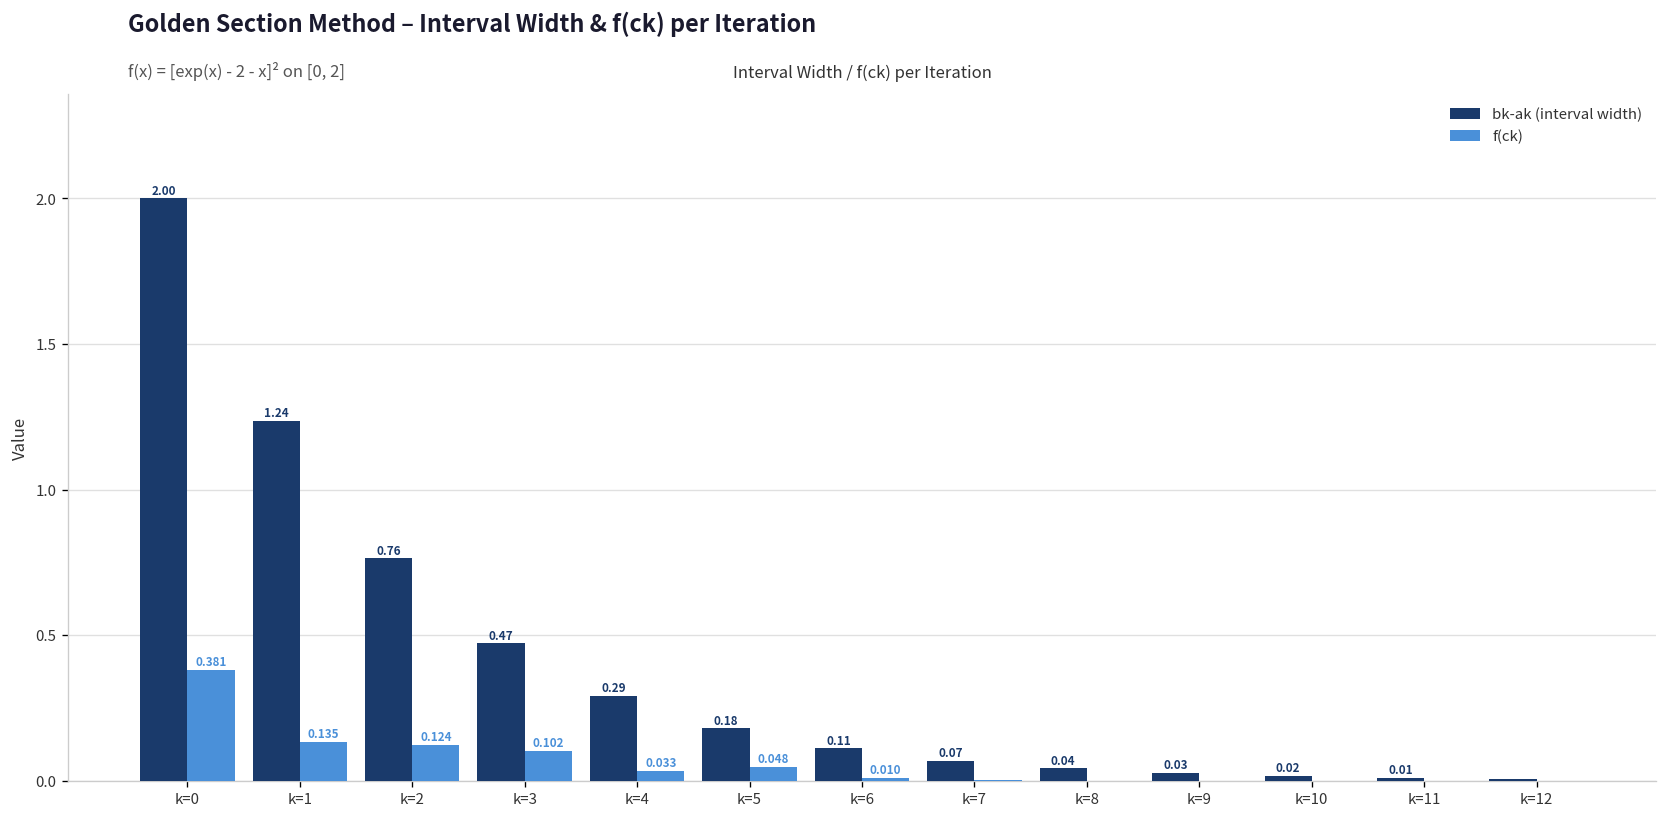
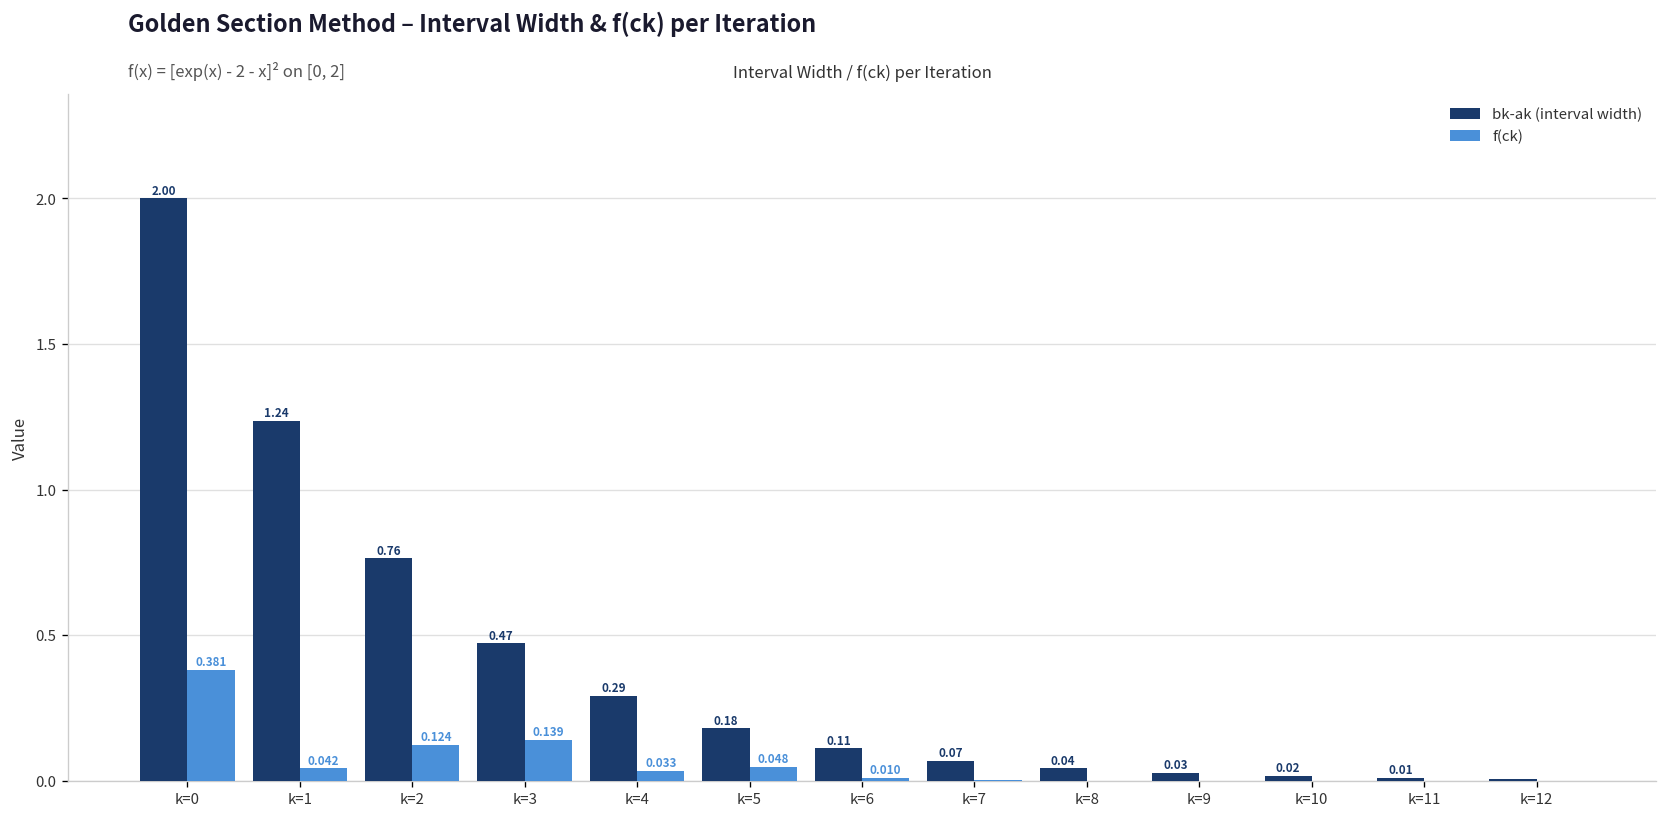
f(ck), k=1: 0.135 -> 0.042
f(ck), k=3: 0.102 -> 0.139
